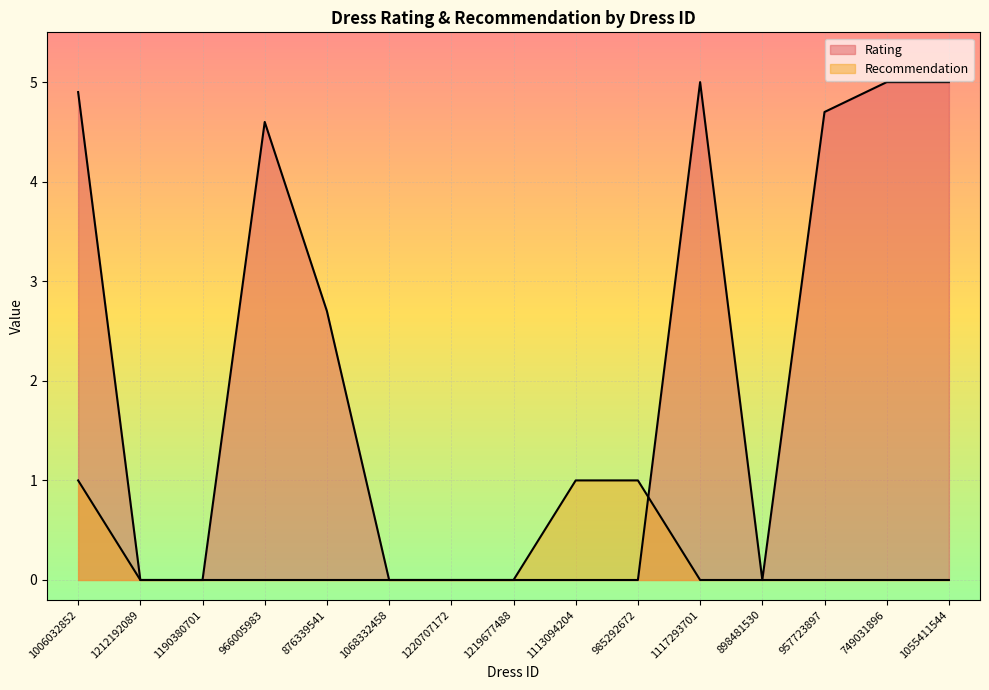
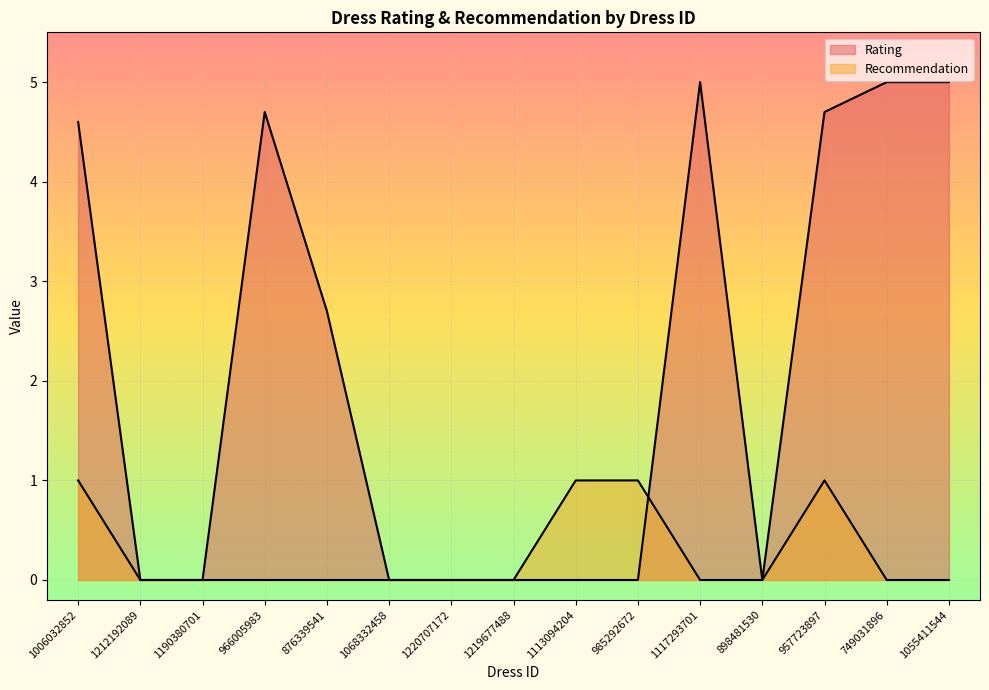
Rating, 1006032852: 4.9 -> 4.6
Rating, 966005983: 4.6 -> 4.7
Recommendation, 957723897: 0 -> 1
